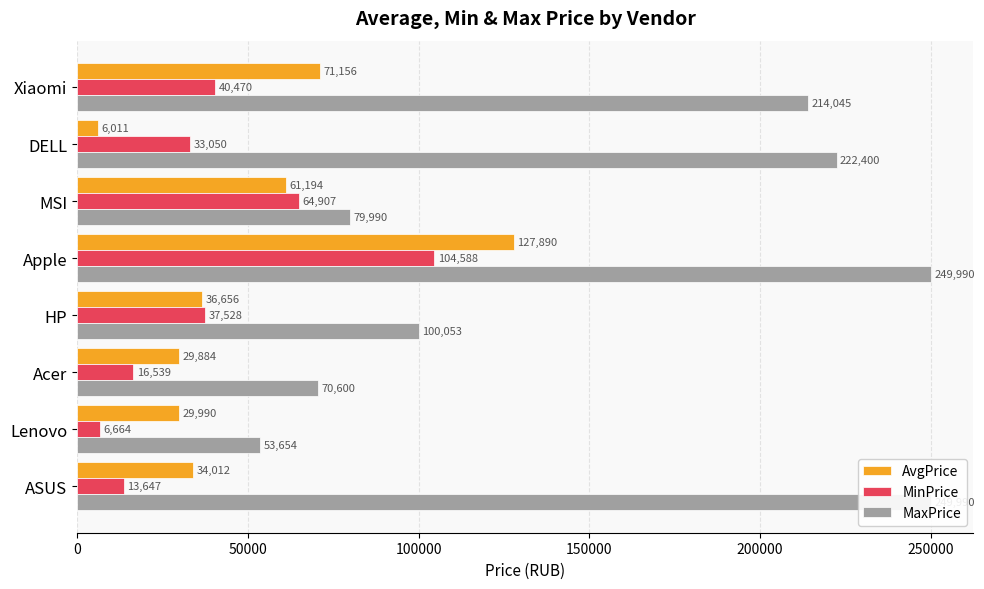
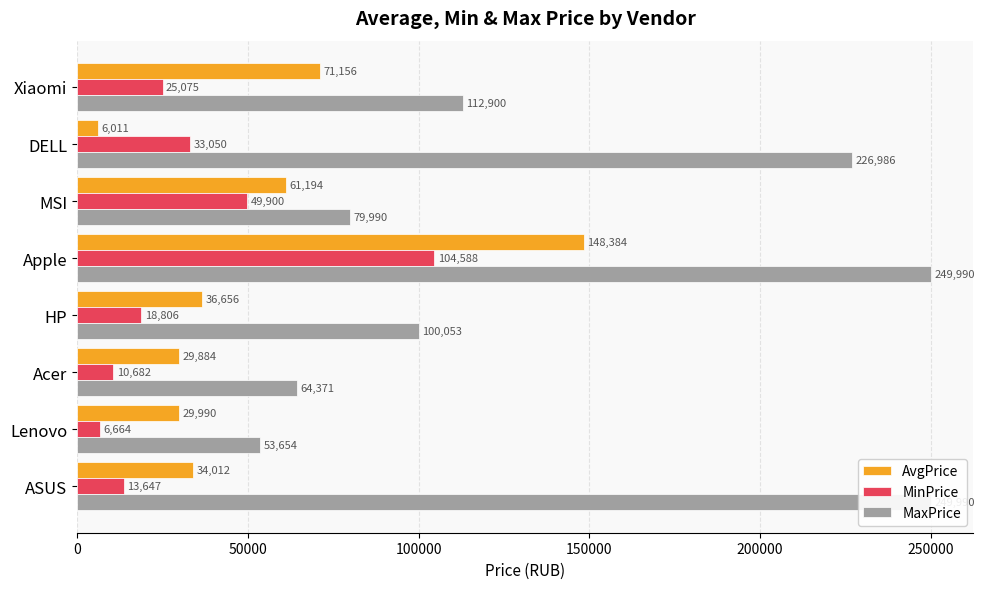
MinPrice, Xiaomi: 40,470 -> 25,075
MaxPrice, Xiaomi: 214,045 -> 112,900
MaxPrice, DELL: 222,400 -> 226,986
MinPrice, MSI: 64,907 -> 49,900
AvgPrice, Apple: 127,890 -> 148,384
MinPrice, HP: 37,528 -> 18,806
MinPrice, Acer: 16,539 -> 10,682
MaxPrice, Acer: 70,600 -> 64,371
